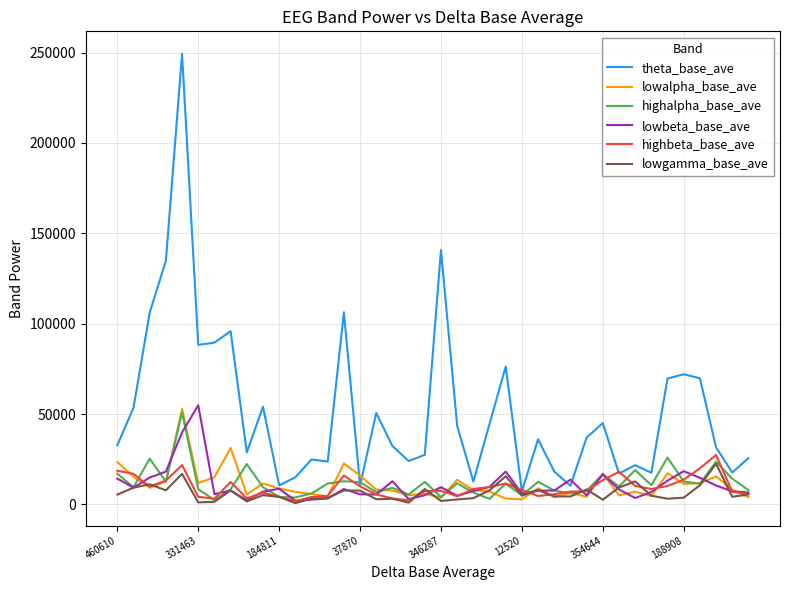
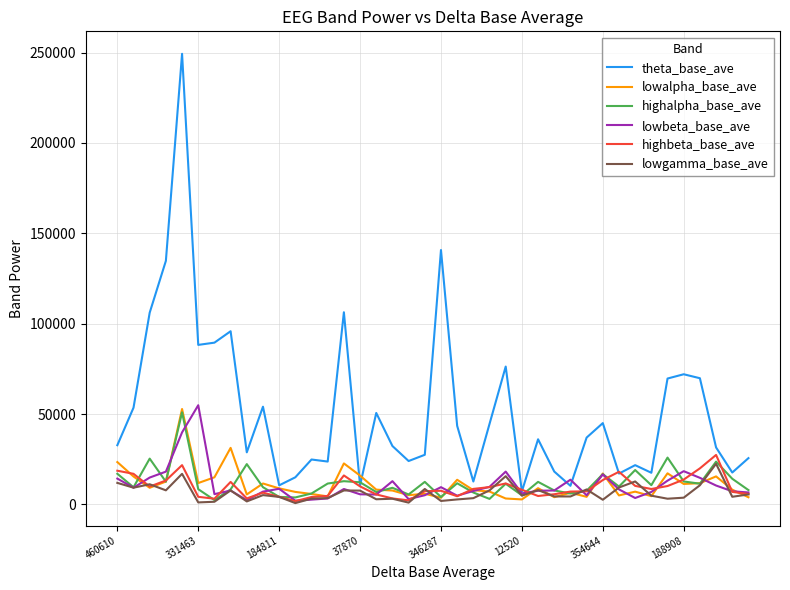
lowgamma_base_ave, 460610: 5000 -> 12000
